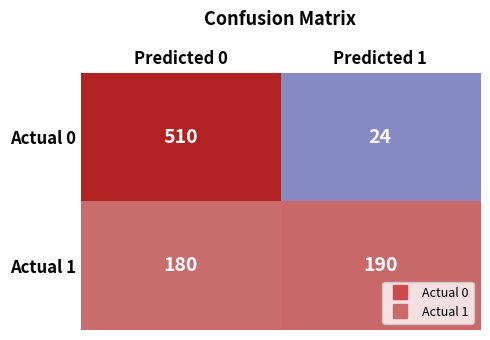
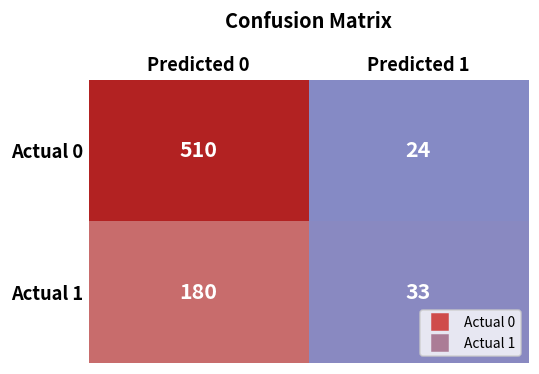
Actual 1, Predicted 1: 190 -> 33
